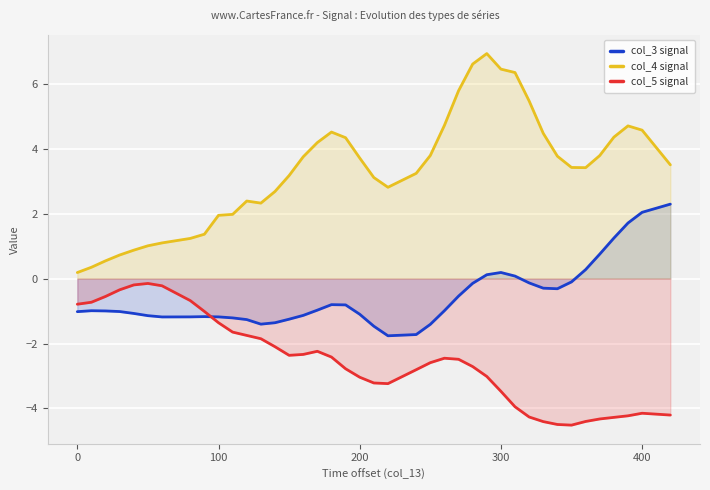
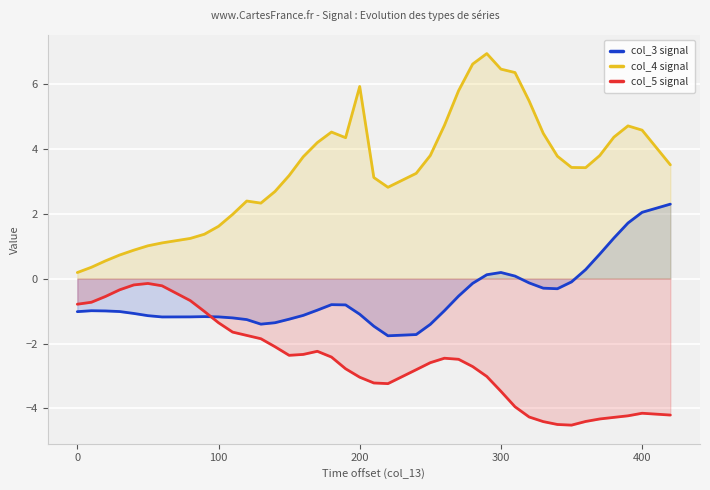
col_4 signal, 100: 1.9 -> 1.6
col_4 signal, 200: 3.7 -> 5.9
